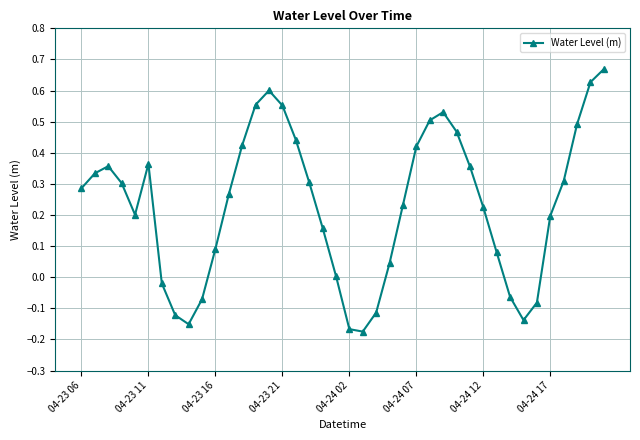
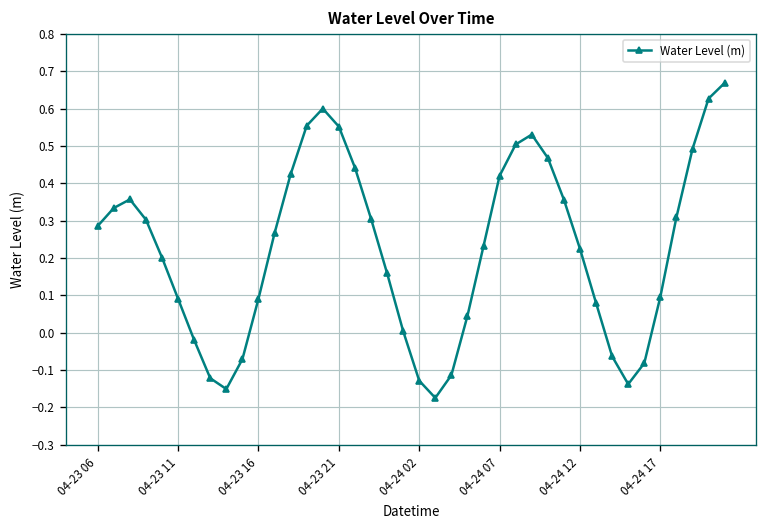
04-23 11: 0.36 -> 0.09
04-24 02: -0.17 -> -0.13
04-24 17: 0.20 -> 0.10
